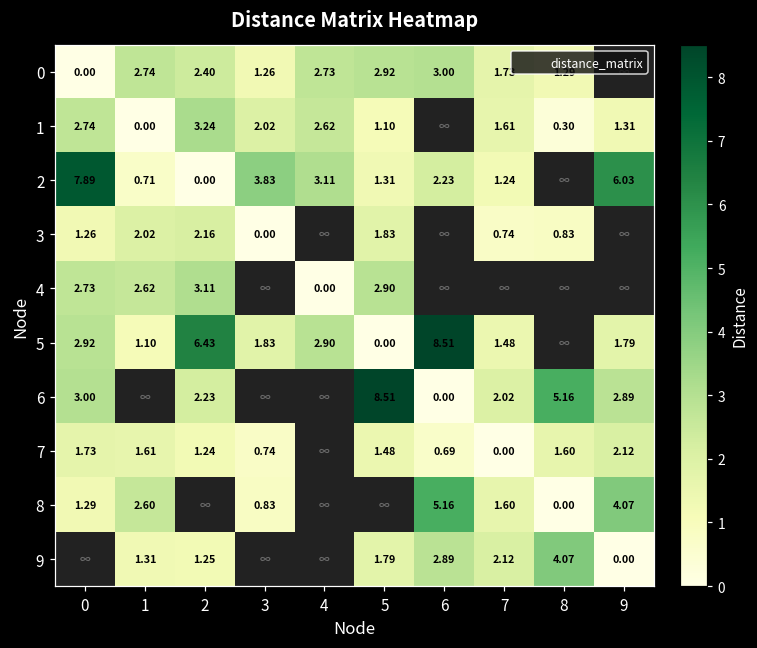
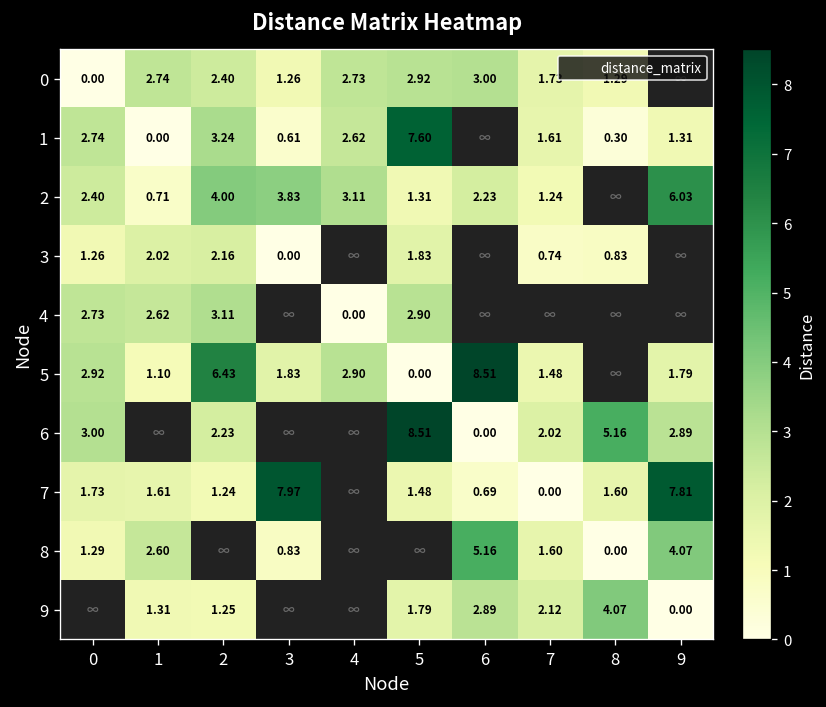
1, 3: 2.02 -> 0.61
1, 5: 1.10 -> 7.60
2, 0: 7.89 -> 2.40
2, 2: 0.00 -> 4.00
7, 3: 0.74 -> 7.97
7, 9: 2.12 -> 7.81
